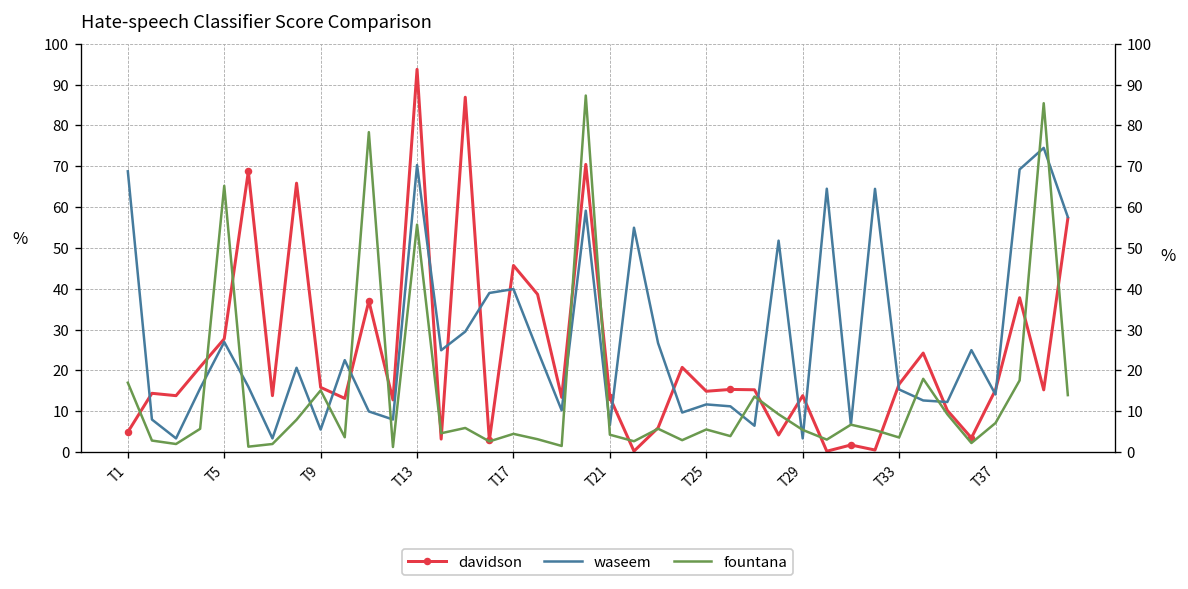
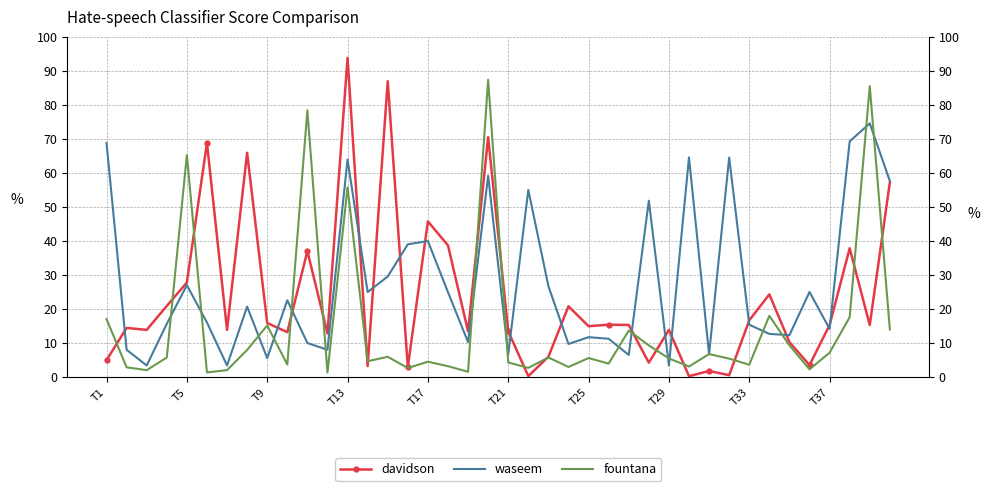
waseem, T13: 70 -> 64
